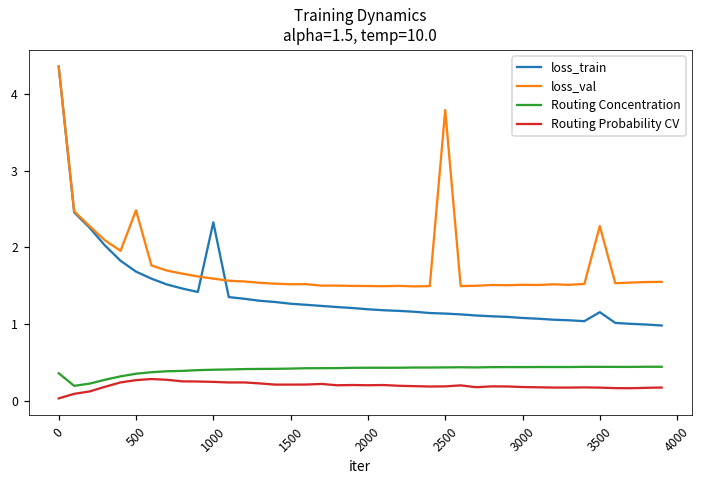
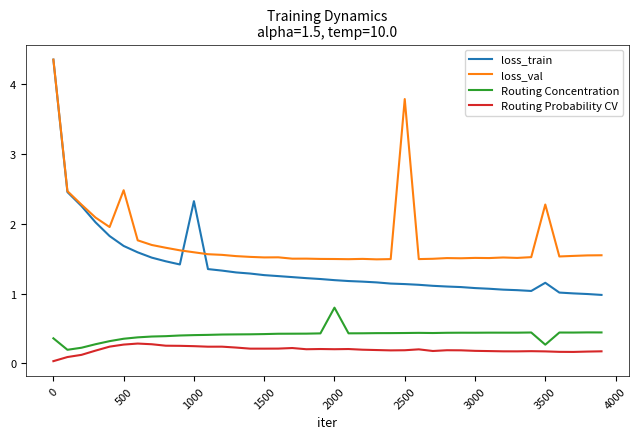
Routing Concentration, 2000: 0.4 -> 0.8
Routing Concentration, 3500: 0.4 -> 0.3
